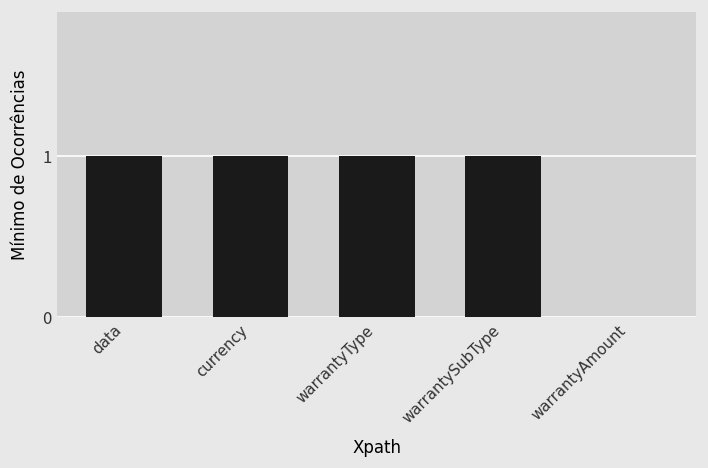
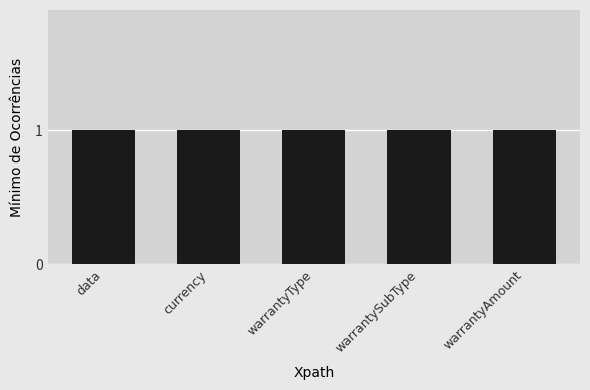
warrantyAmount: 0 -> 1
